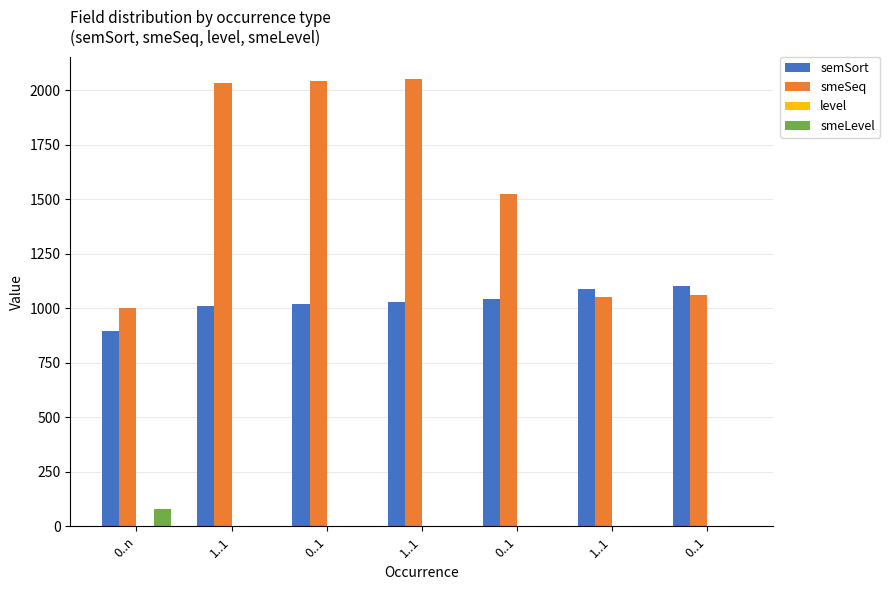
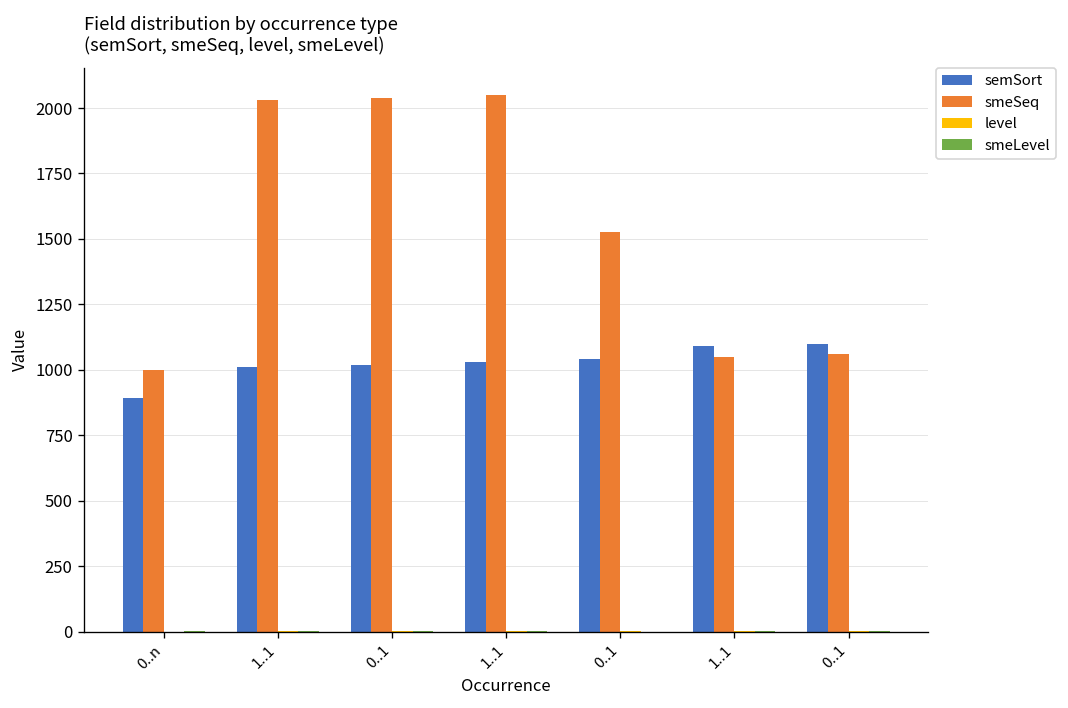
smeLevel, 0..n: 80 -> 0
